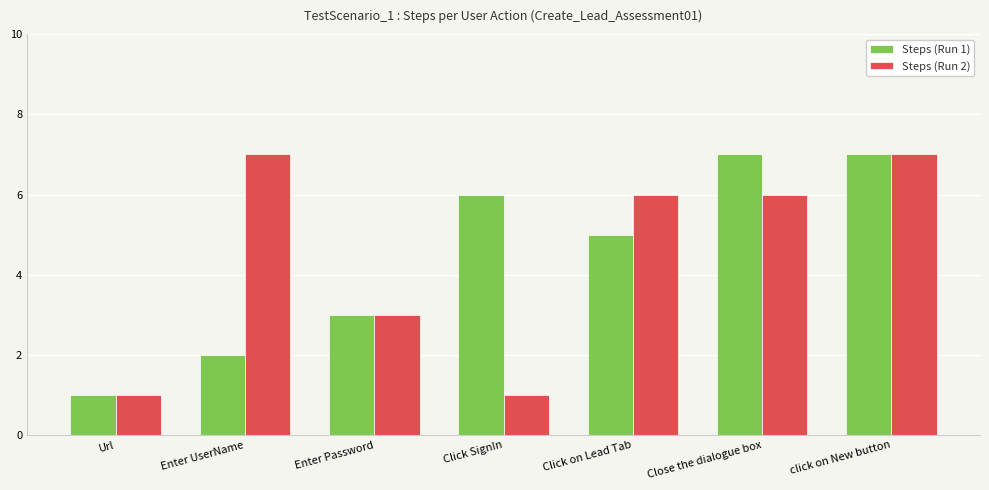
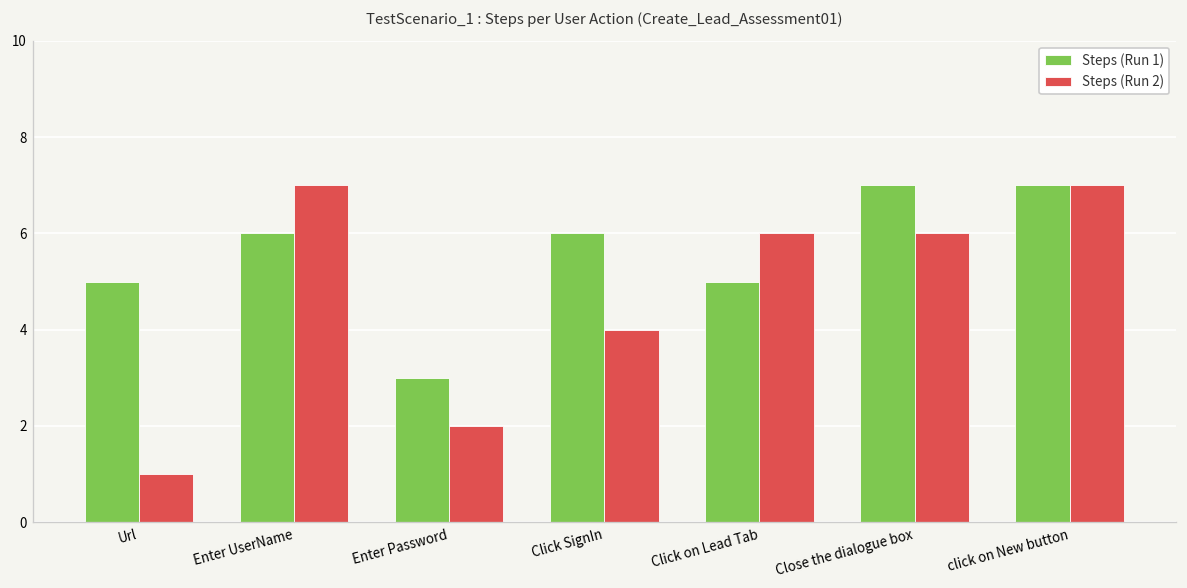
Steps (Run 1), Url: 1 -> 5
Steps (Run 1), Enter UserName: 2 -> 6
Steps (Run 2), Enter Password: 3 -> 2
Steps (Run 2), Click SignIn: 1 -> 4
